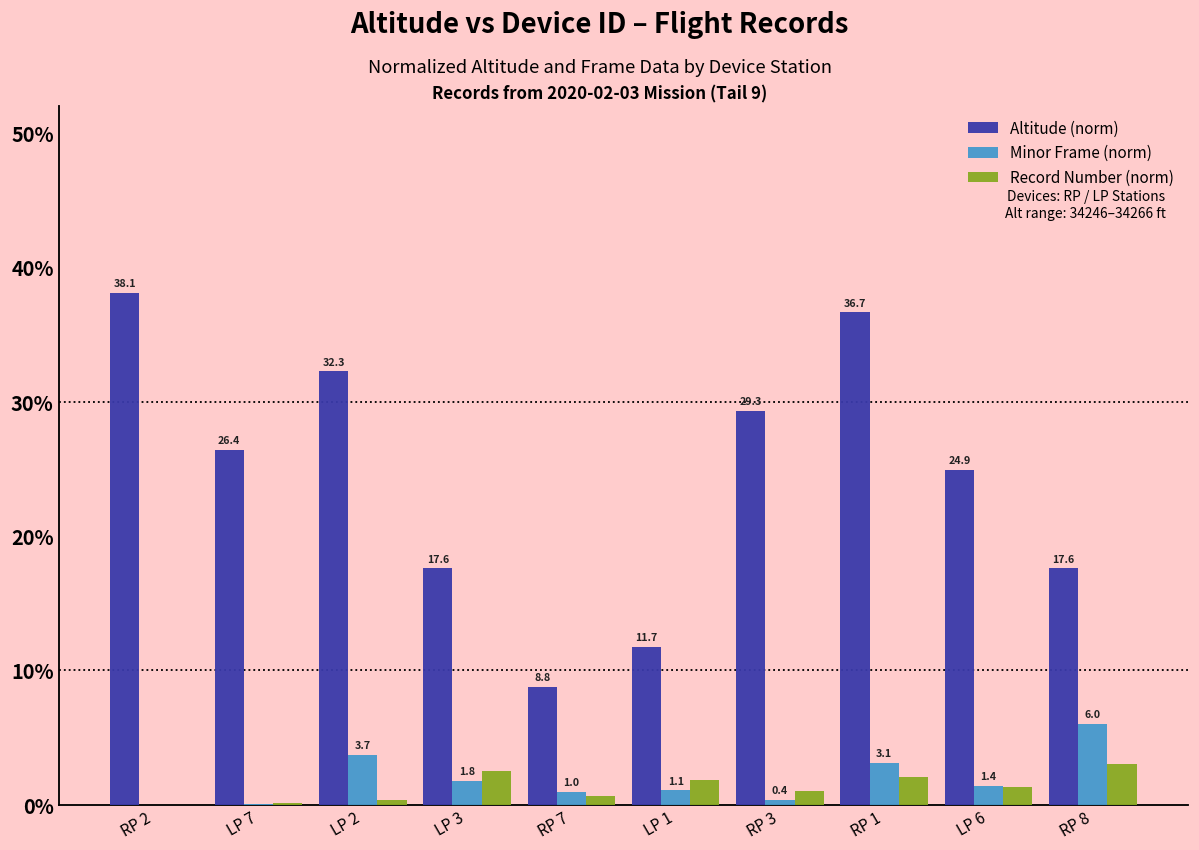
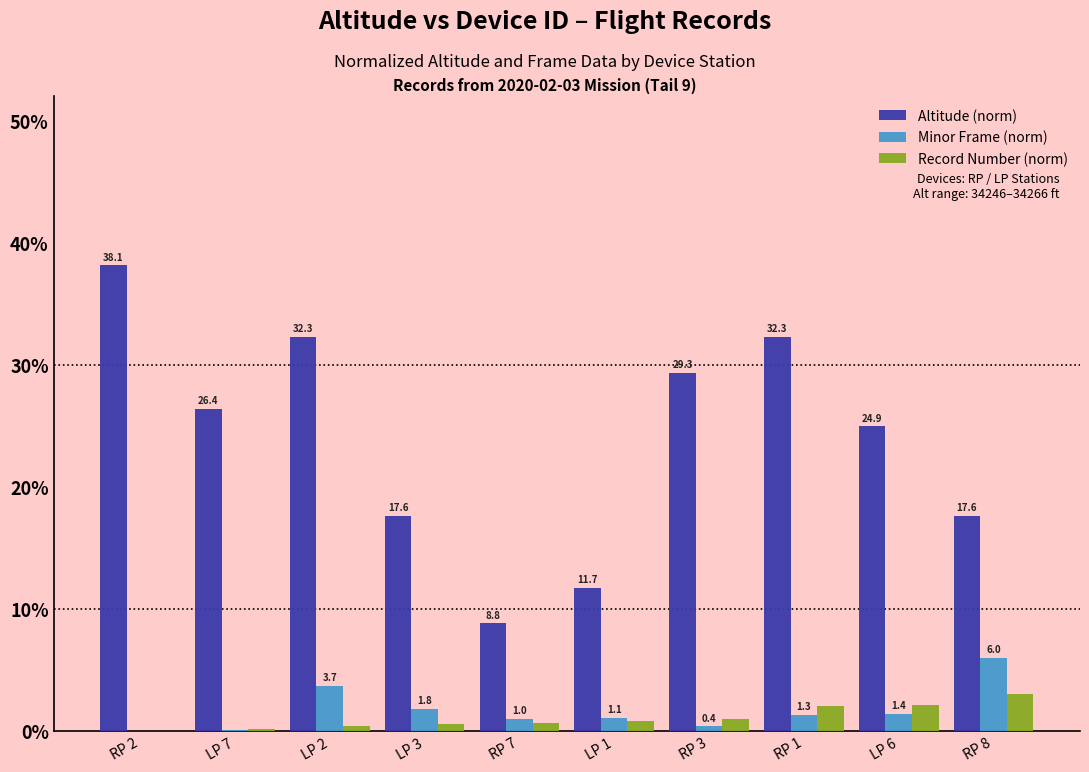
Record Number (norm), LP 3: 2.5% -> 0.5%
Record Number (norm), LP 1: 1.8% -> 0.8%
Altitude (norm), RP 1: 36.7 -> 32.3
Minor Frame (norm), RP 1: 3.1 -> 1.3
Record Number (norm), LP 6: 1.3% -> 2.1%
